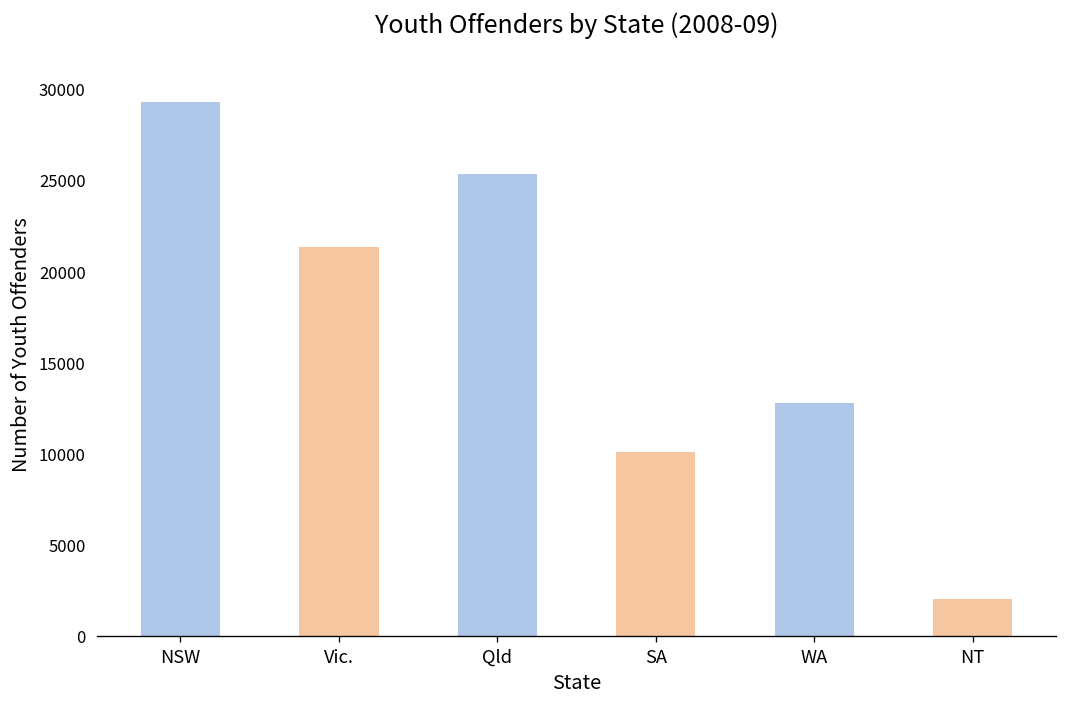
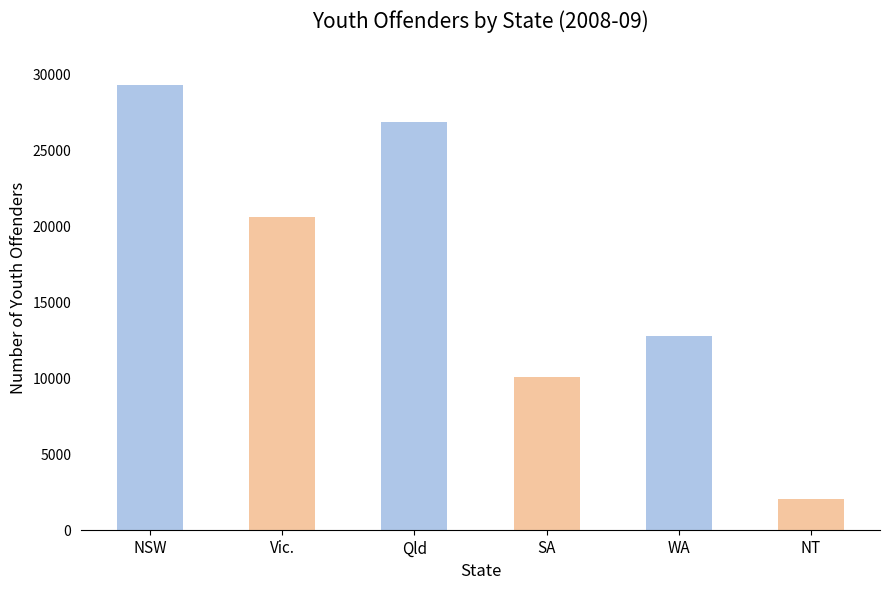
Vic.: 21300 -> 20600
Qld: 25300 -> 26900
